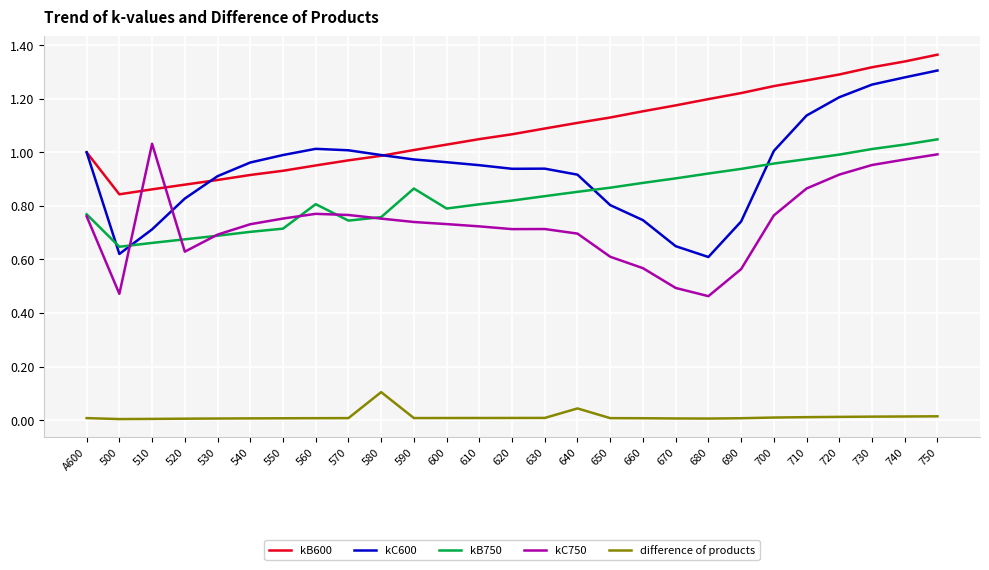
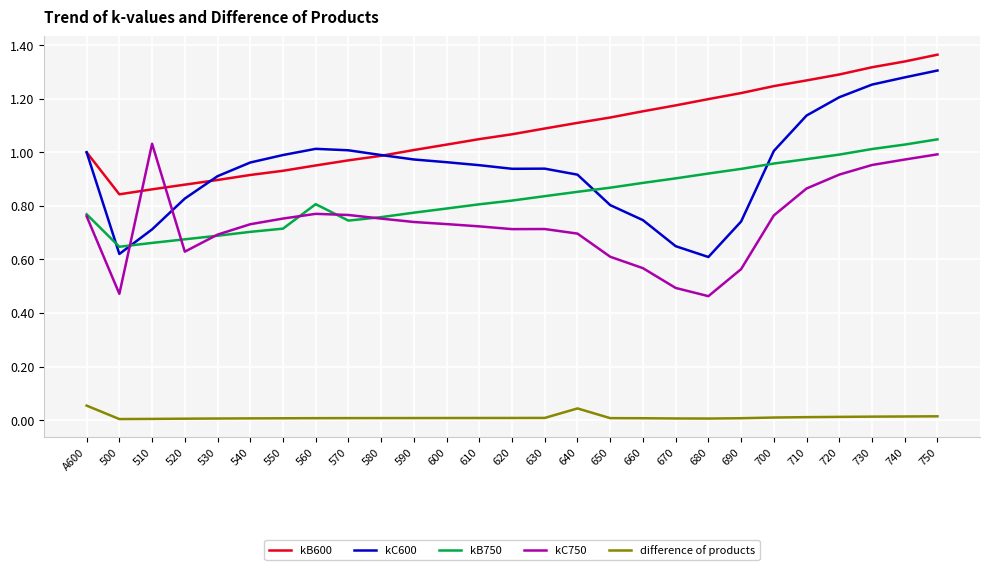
difference of products, A600: 0.01 -> 0.05
difference of products, 580: 0.10 -> 0.01
kB750, 590: 0.86 -> 0.77
